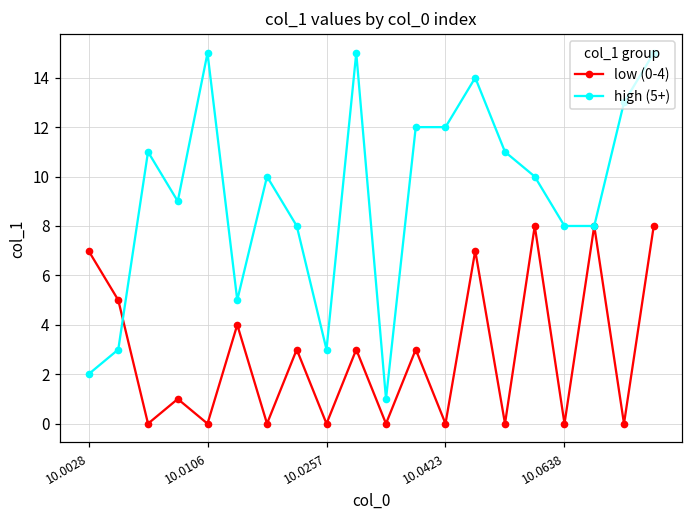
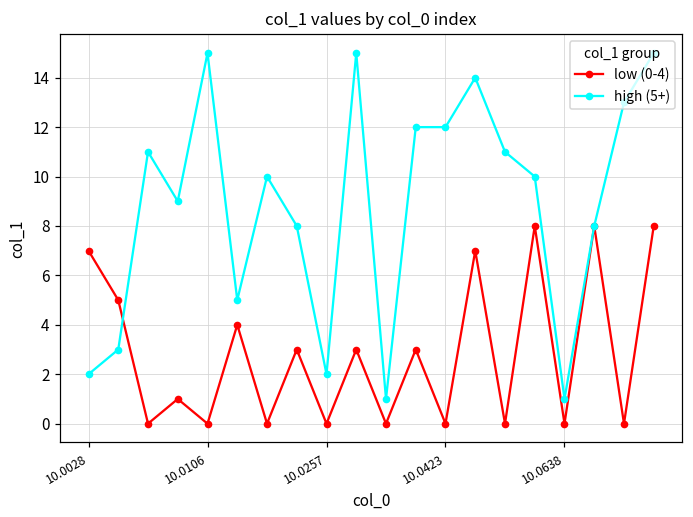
high (5+), 10.0257: 3 -> 2
high (5+), 10.0638: 8 -> 1
